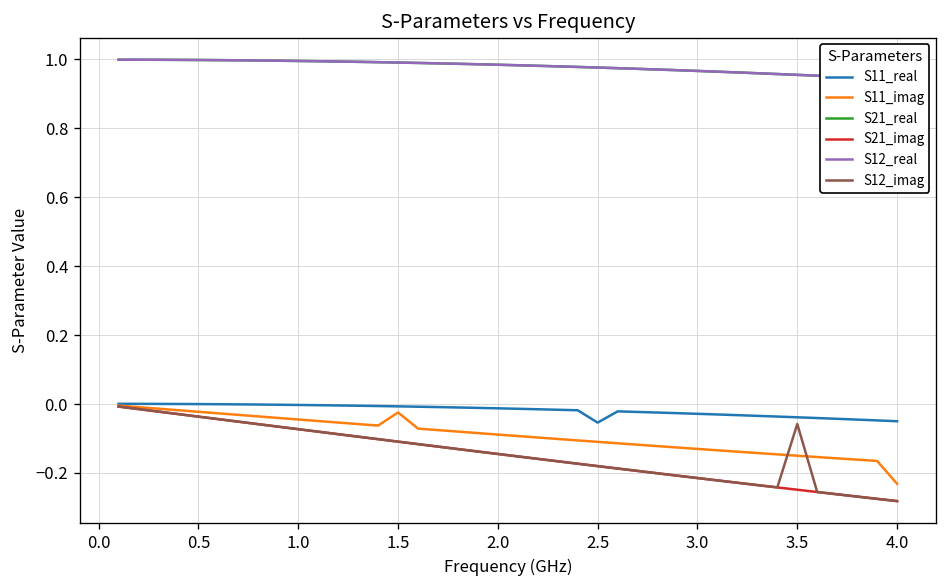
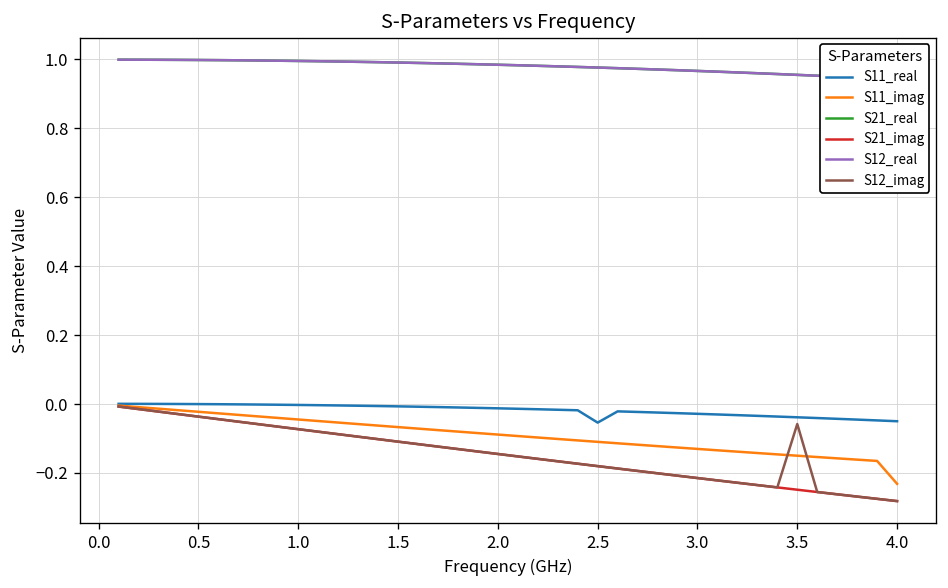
S11_imag, 1.5: -0.02 -> -0.07
